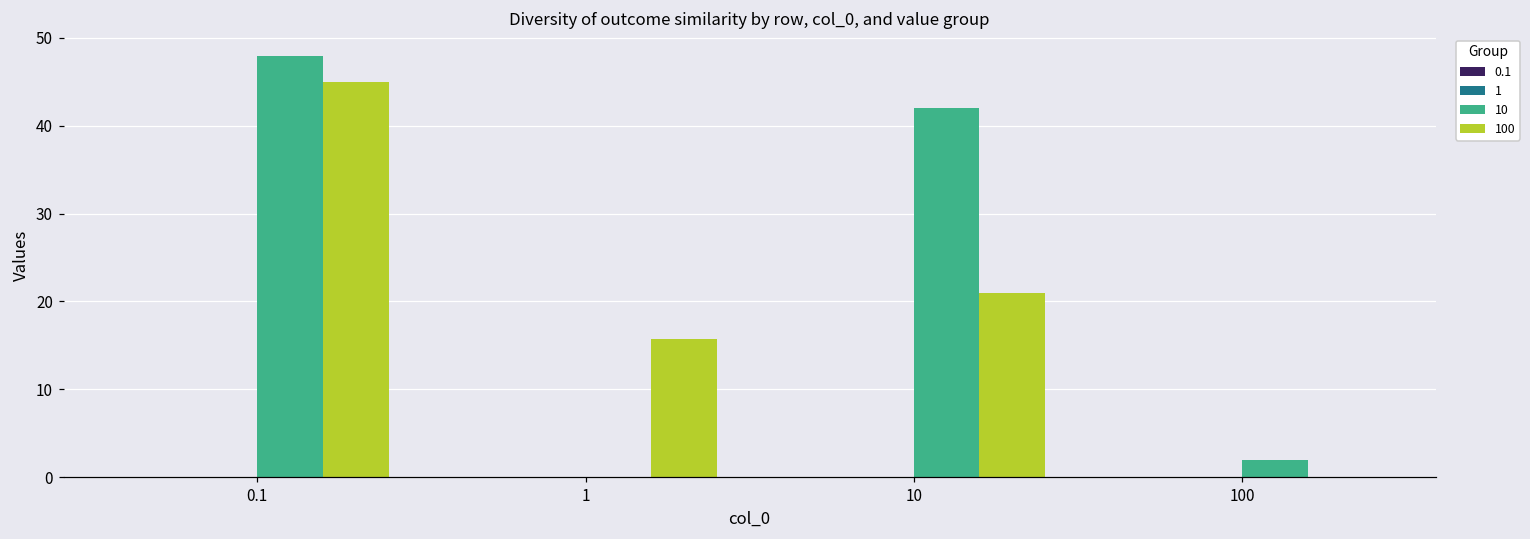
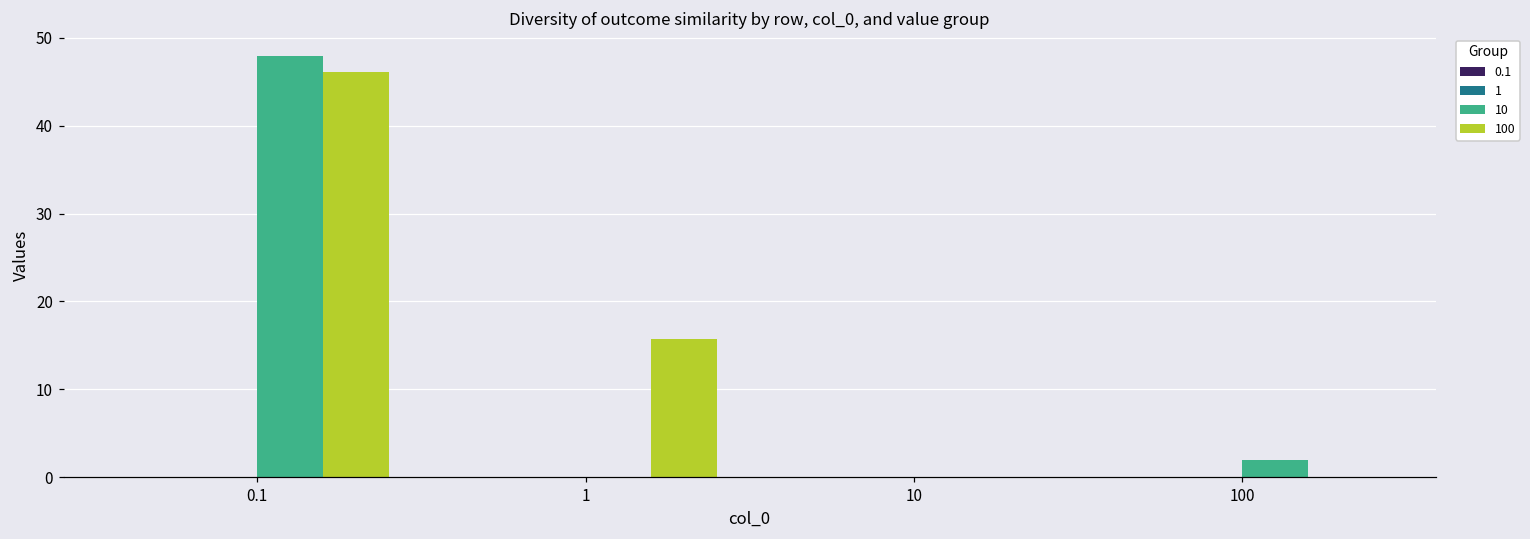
100, 0.1: 45 -> 46
10, 10: 42 -> 0
100, 10: 21 -> 0
